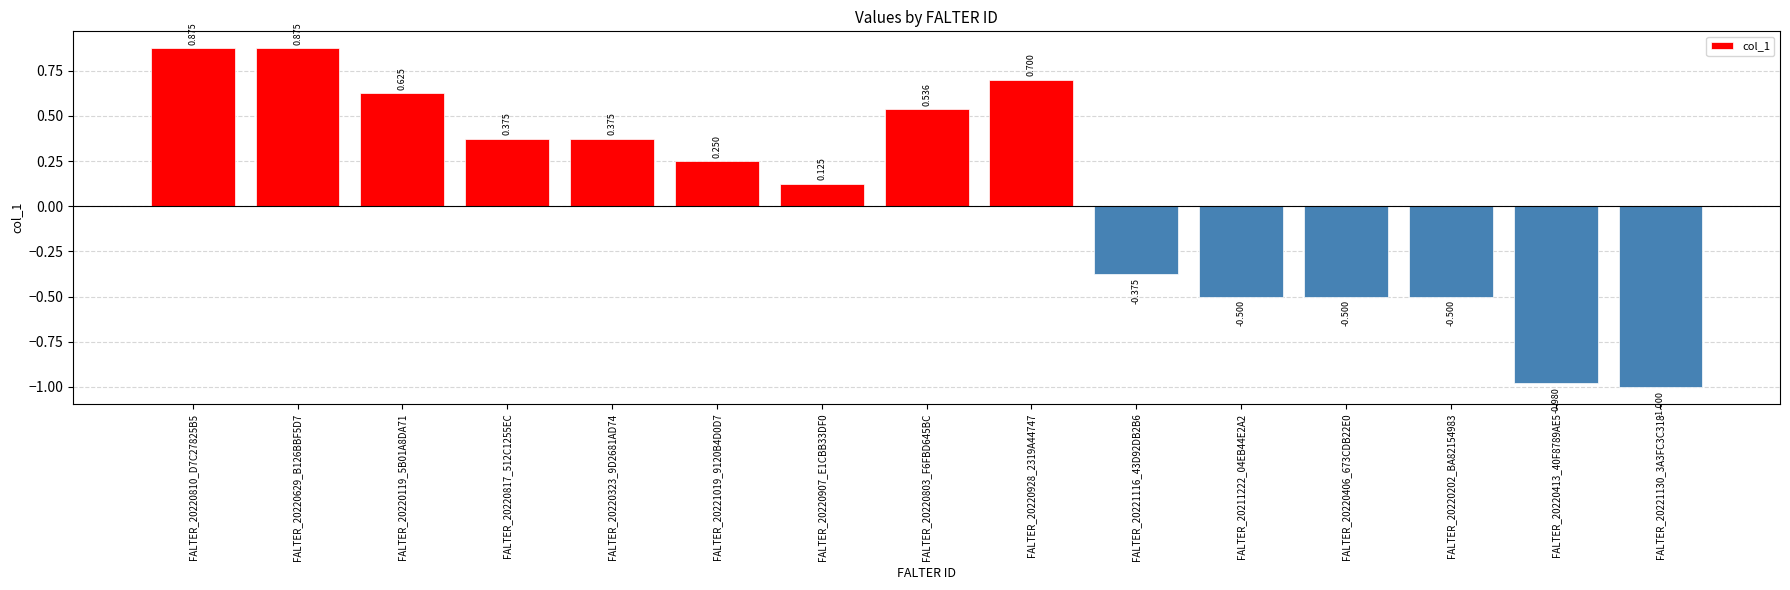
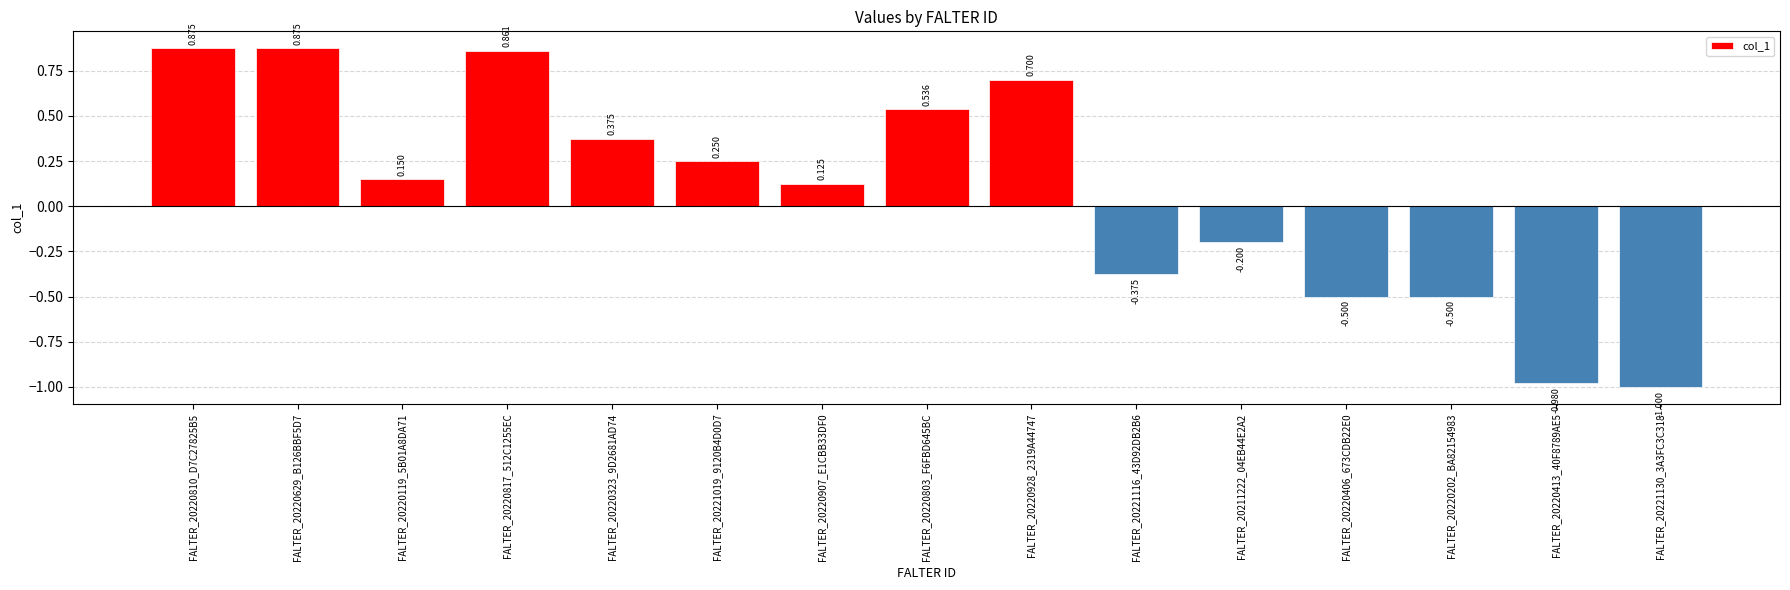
FALTER_20220119_5B01A8DA71: 0.625 -> 0.150
FALTER_20220817_512C1255EC: 0.375 -> 0.861
FALTER_20211222_04EB44E2A2: -0.500 -> -0.200
